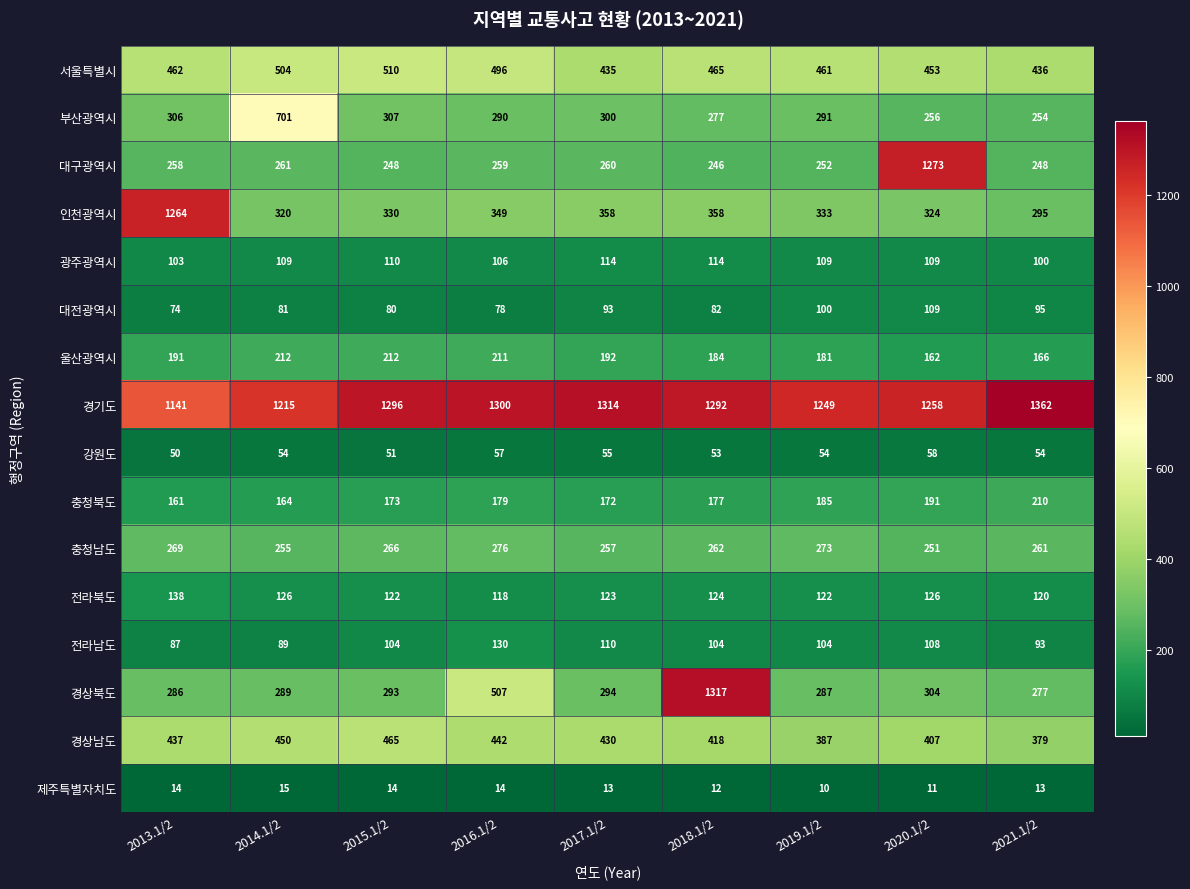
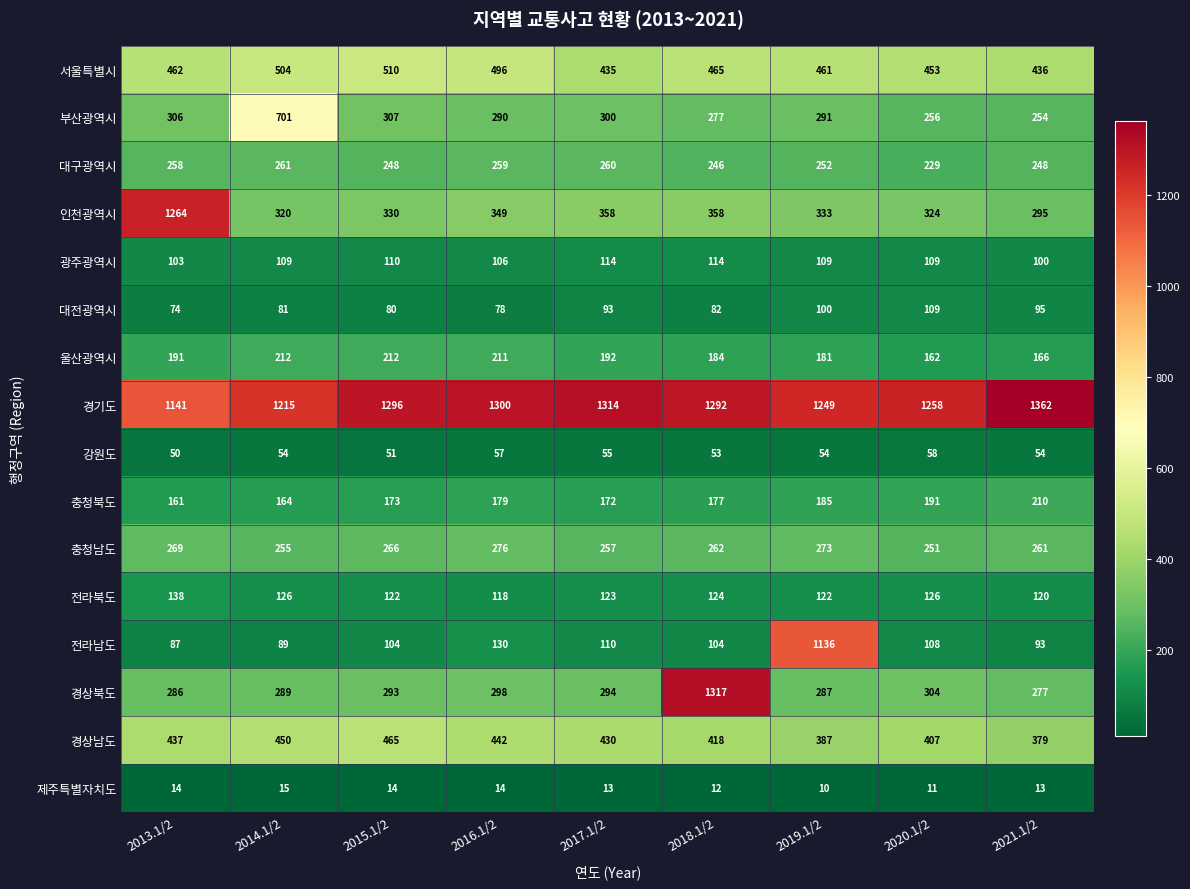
대구광역시, 2020.1/2: 1273 -> 229
전라남도, 2019.1/2: 104 -> 1136
경상북도, 2016.1/2: 507 -> 298
